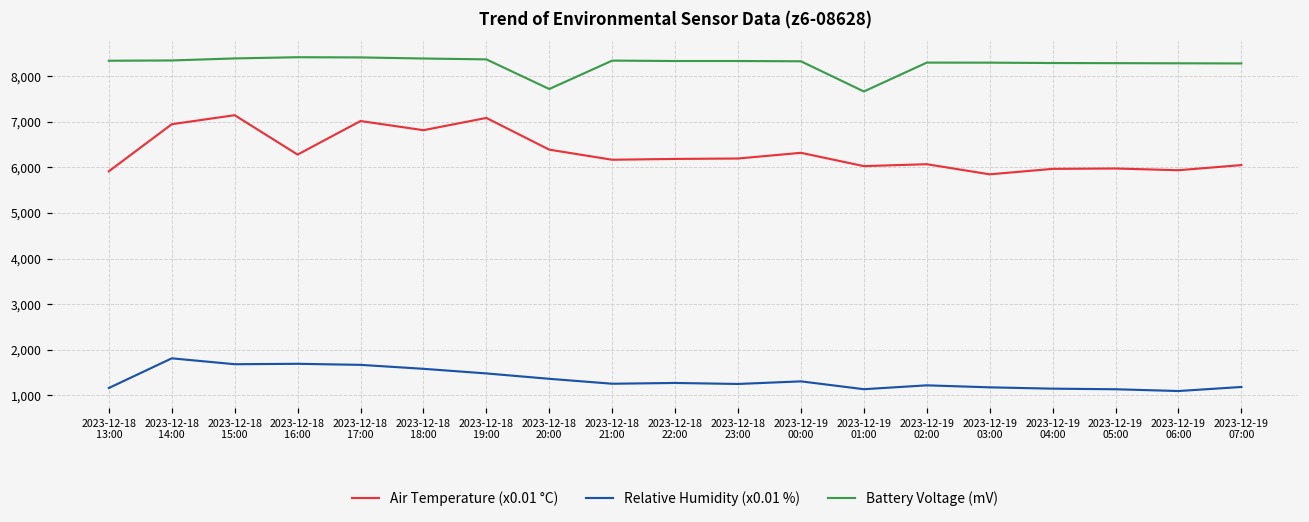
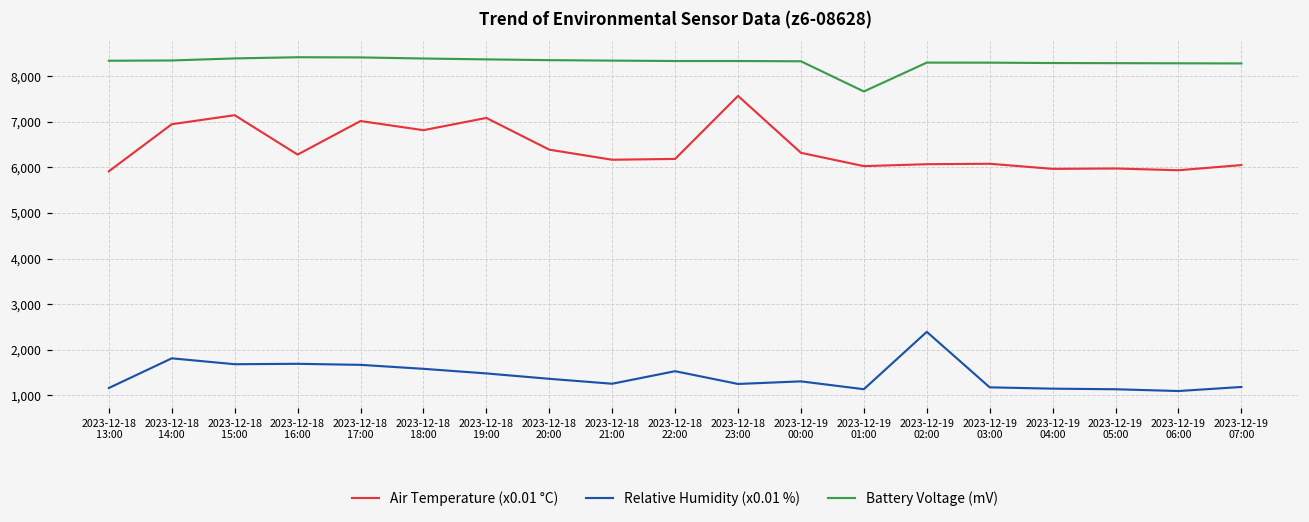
Battery Voltage (mV), 2023-12-18 20:00: 7,700 -> 8,400
Relative Humidity (x0.01 %), 2023-12-18 22:00: 1,300 -> 1,500
Air Temperature (x0.01 °C), 2023-12-18 23:00: 6,200 -> 7,600
Relative Humidity (x0.01 %), 2023-12-19 02:00: 1,200 -> 2,400
Air Temperature (x0.01 °C), 2023-12-19 03:00: 5,800 -> 6,100
